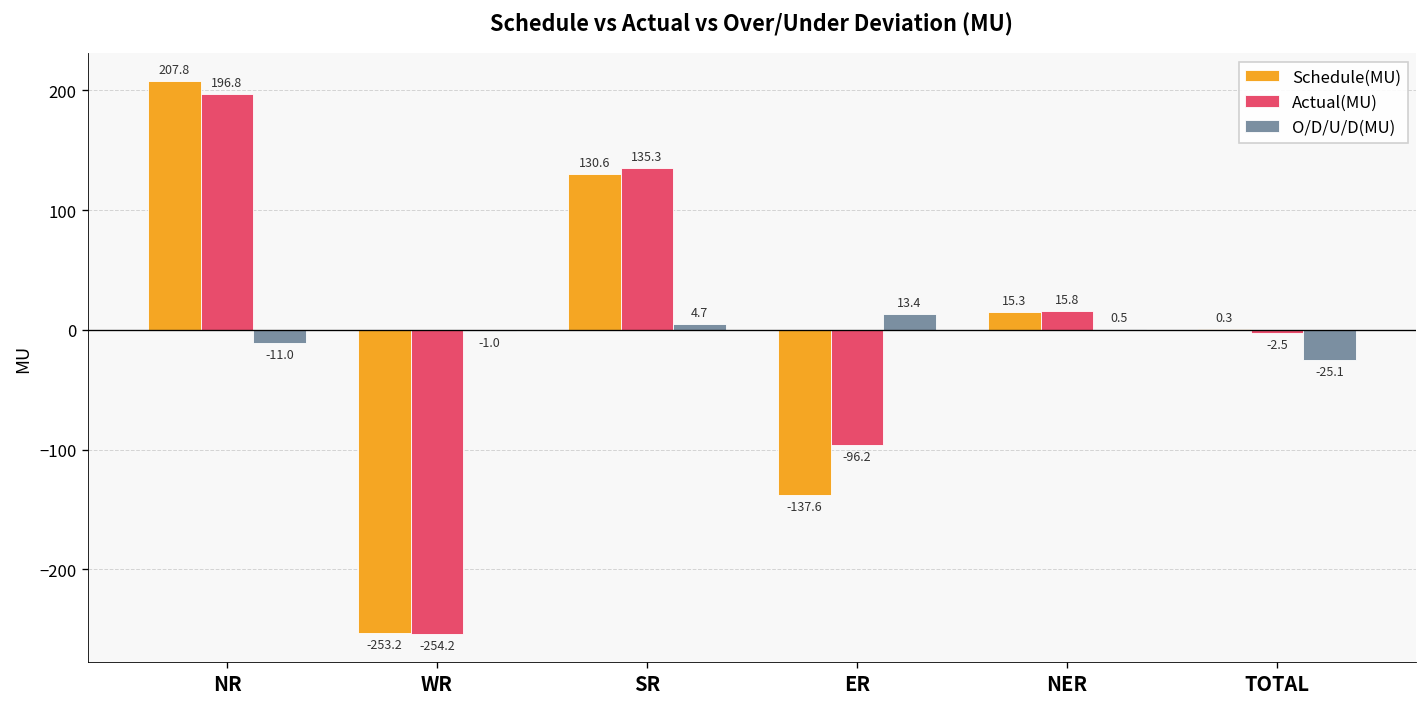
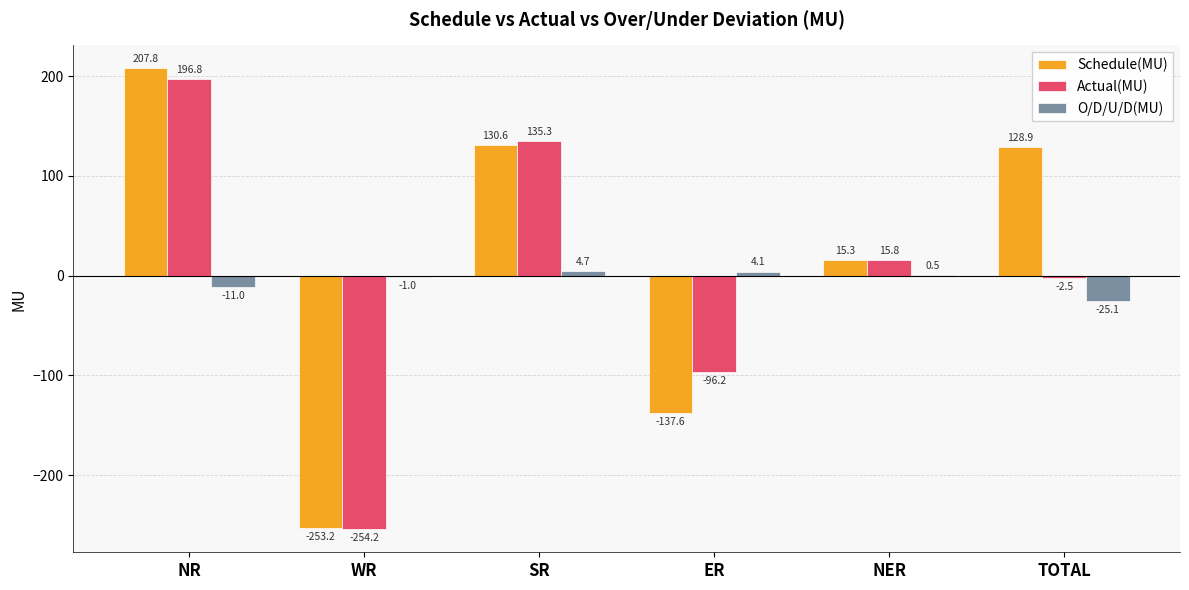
O/D/U/D(MU), ER: 13.4 -> 4.1
Schedule(MU), TOTAL: 0.3 -> 128.9
